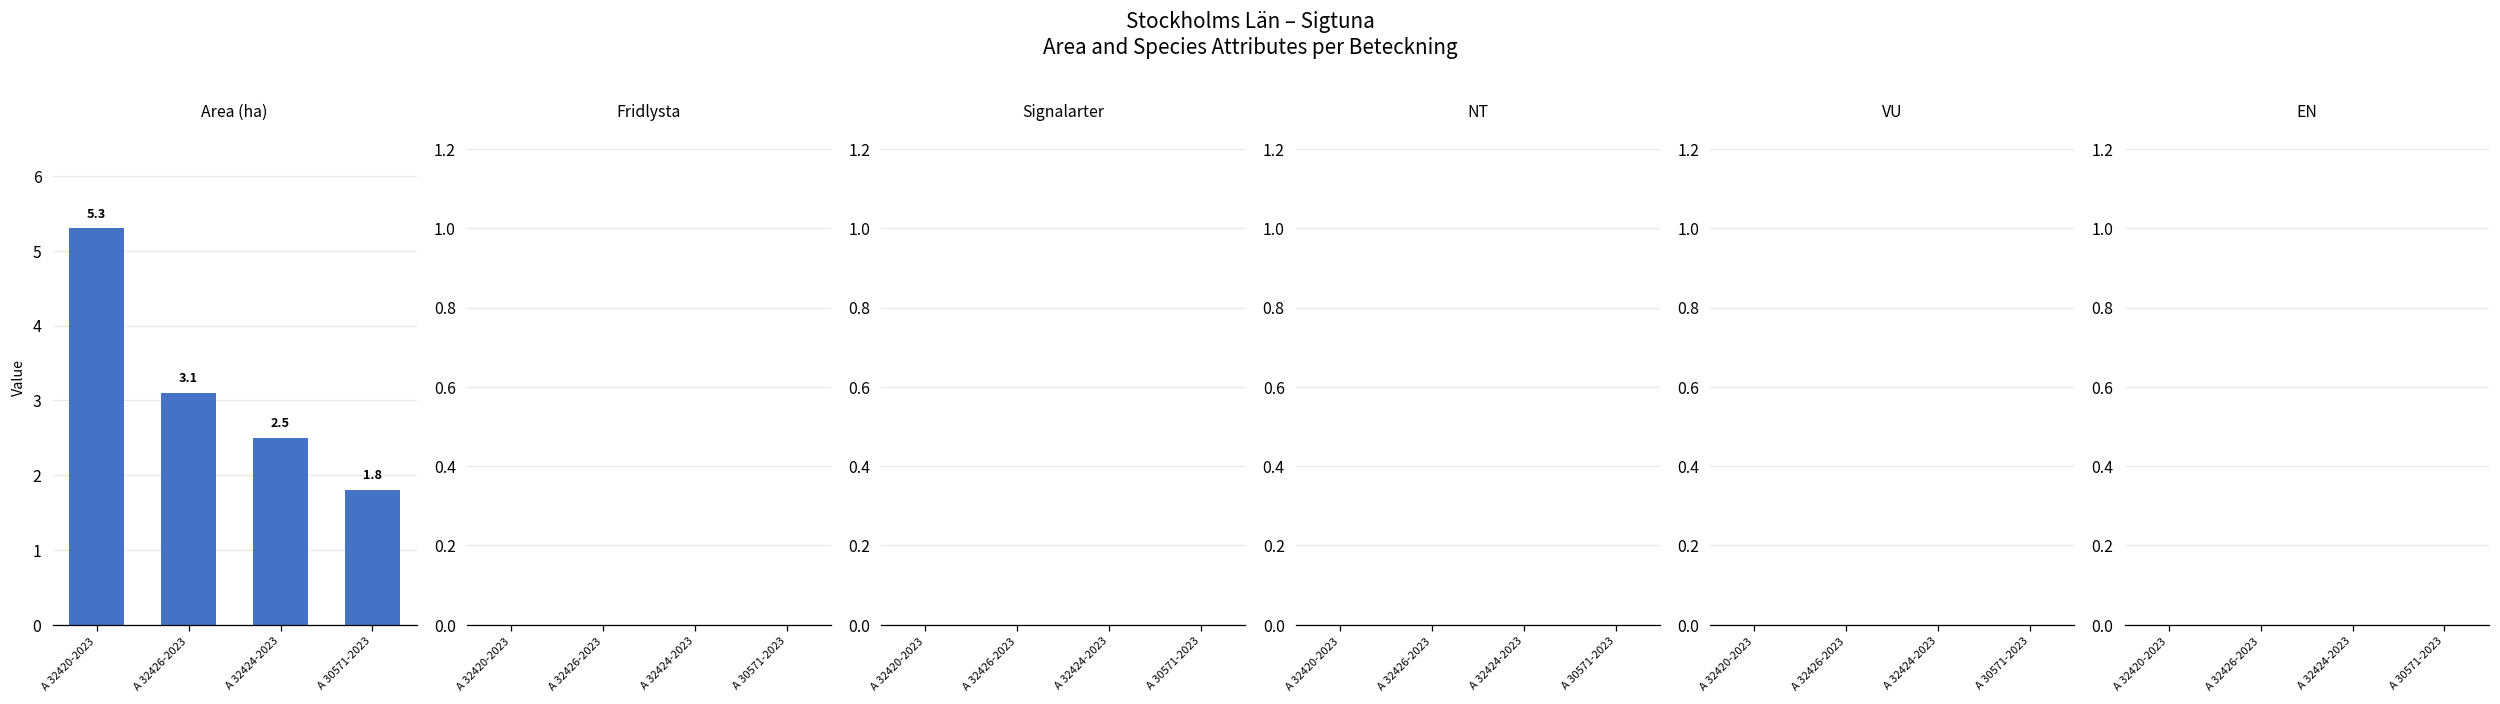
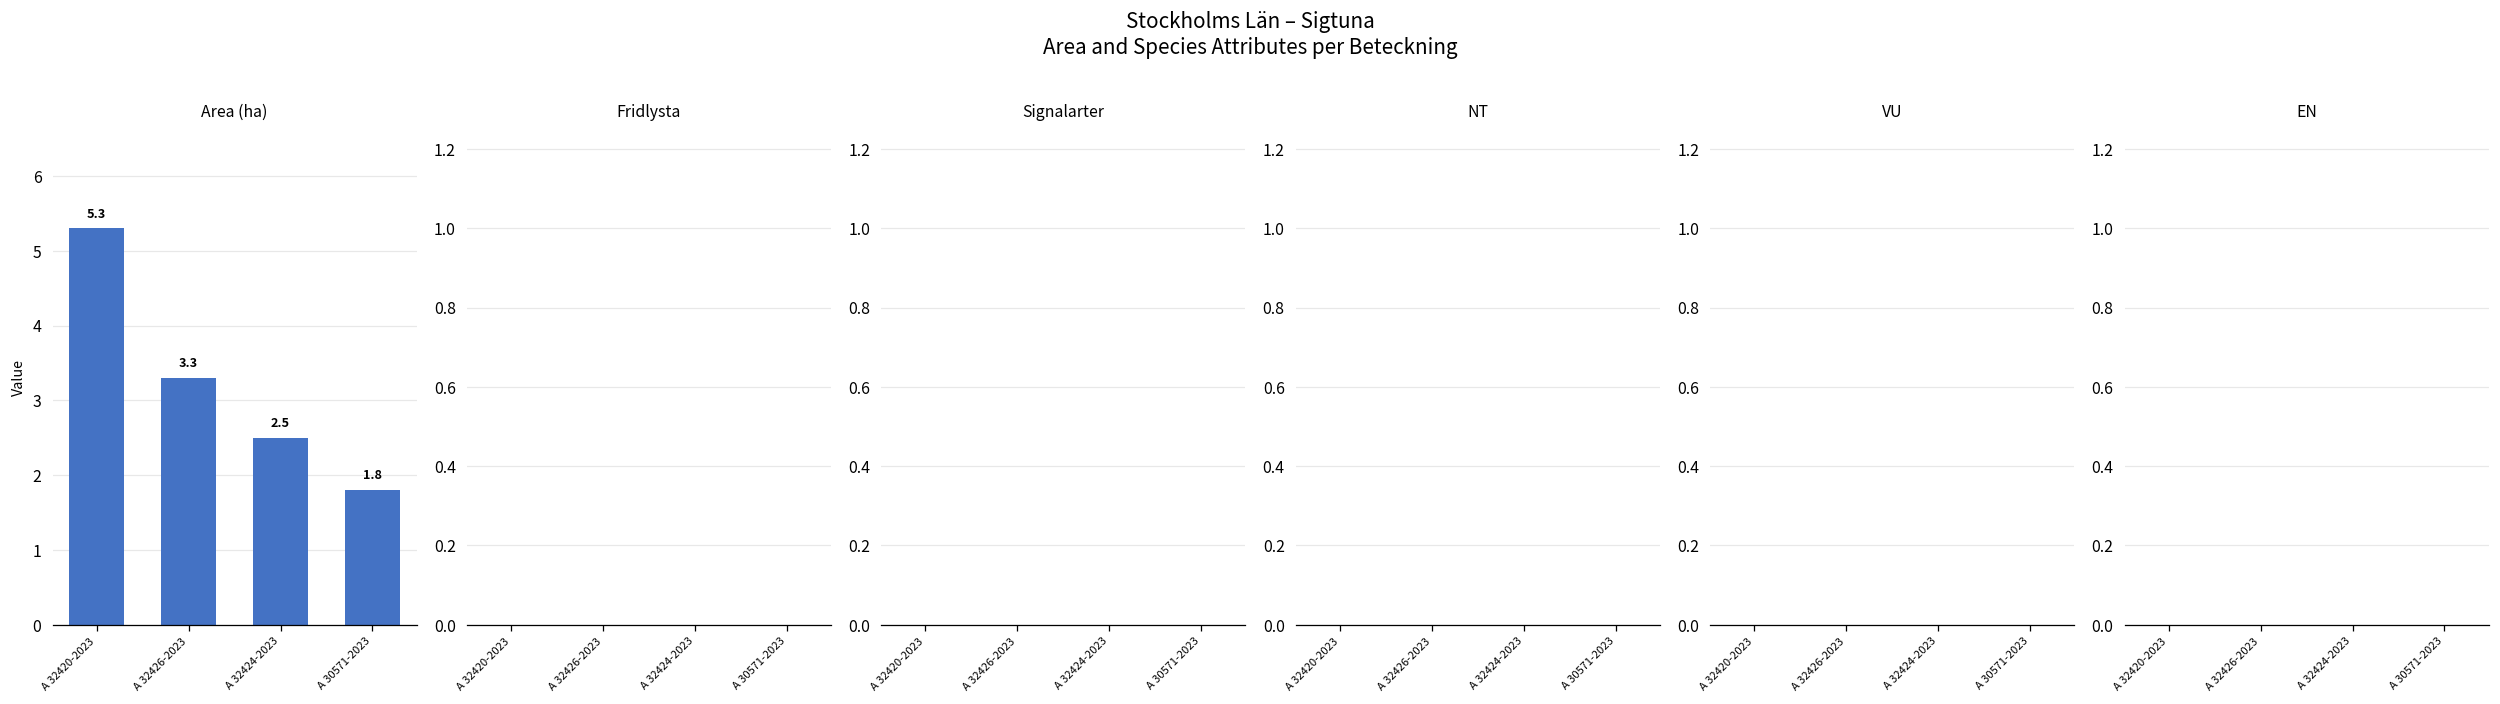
Area (ha), A 32426-2023: 3.1 -> 3.3
